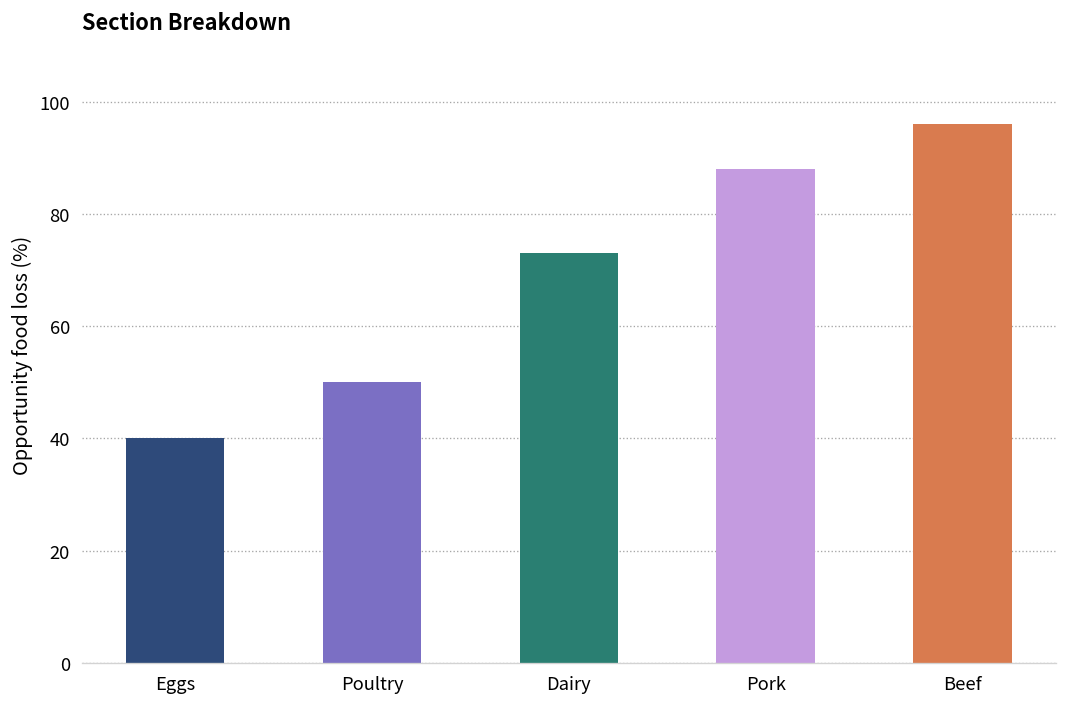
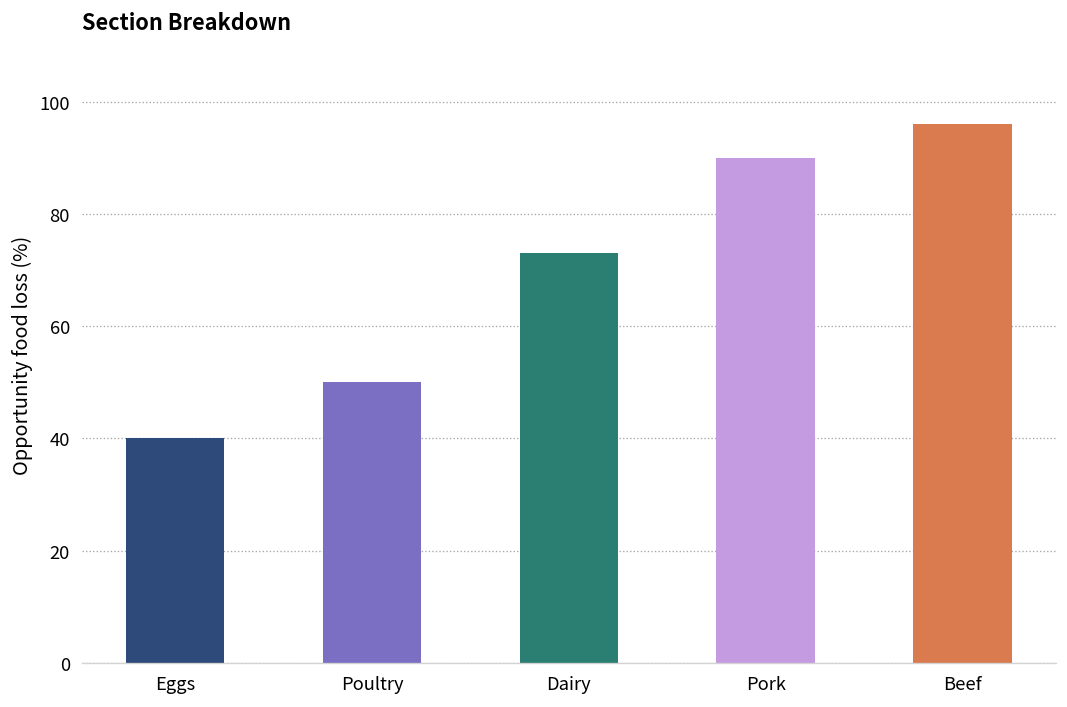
Pork: 88 -> 90
